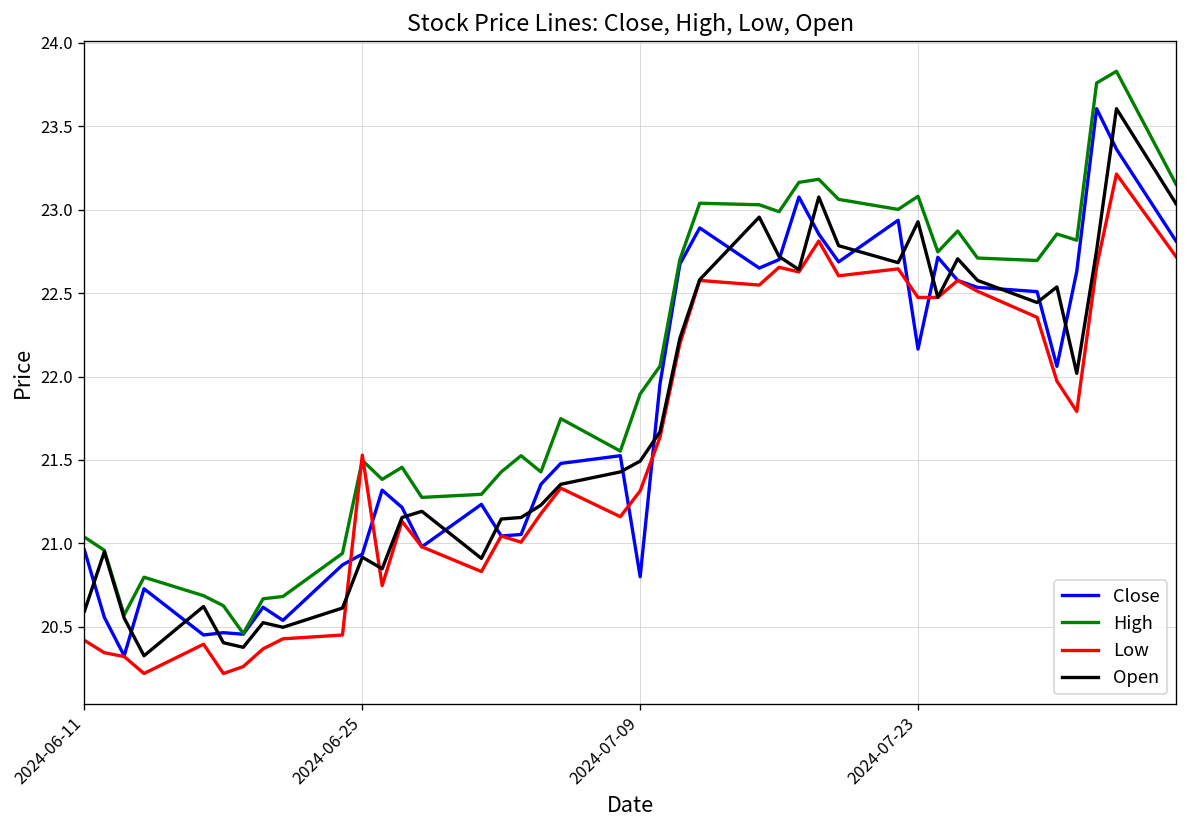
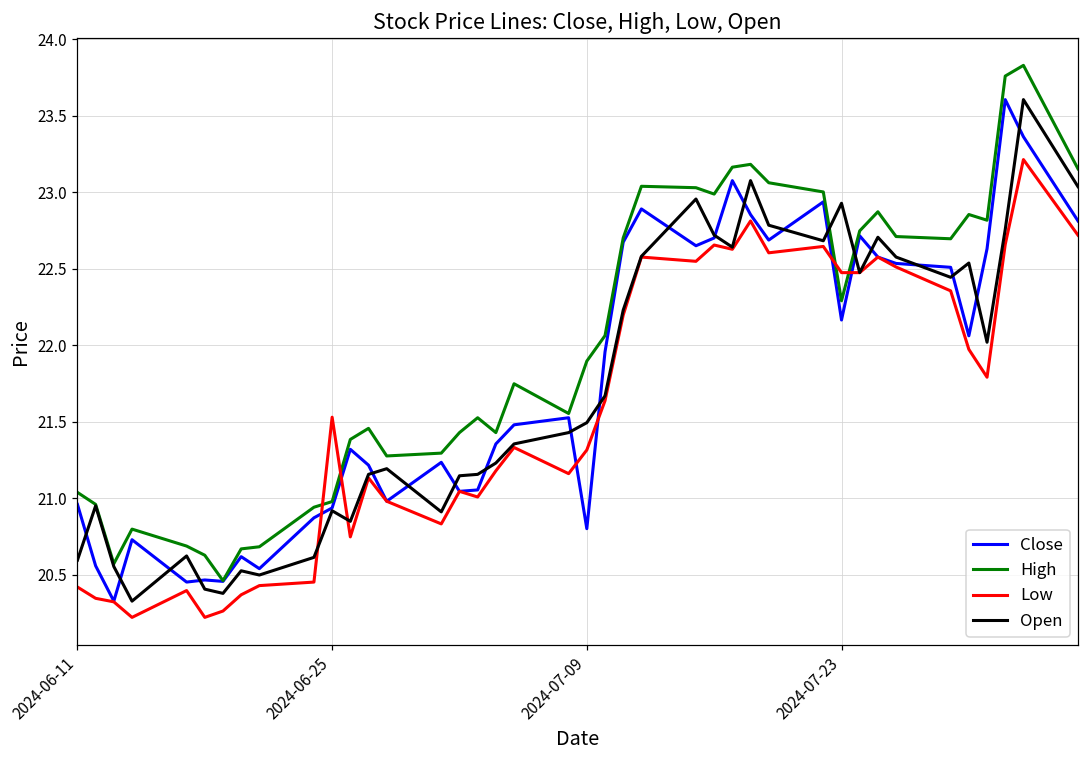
High, 2024-06-25: 21.50 -> 20.98
High, 2024-07-23: 23.08 -> 22.29
